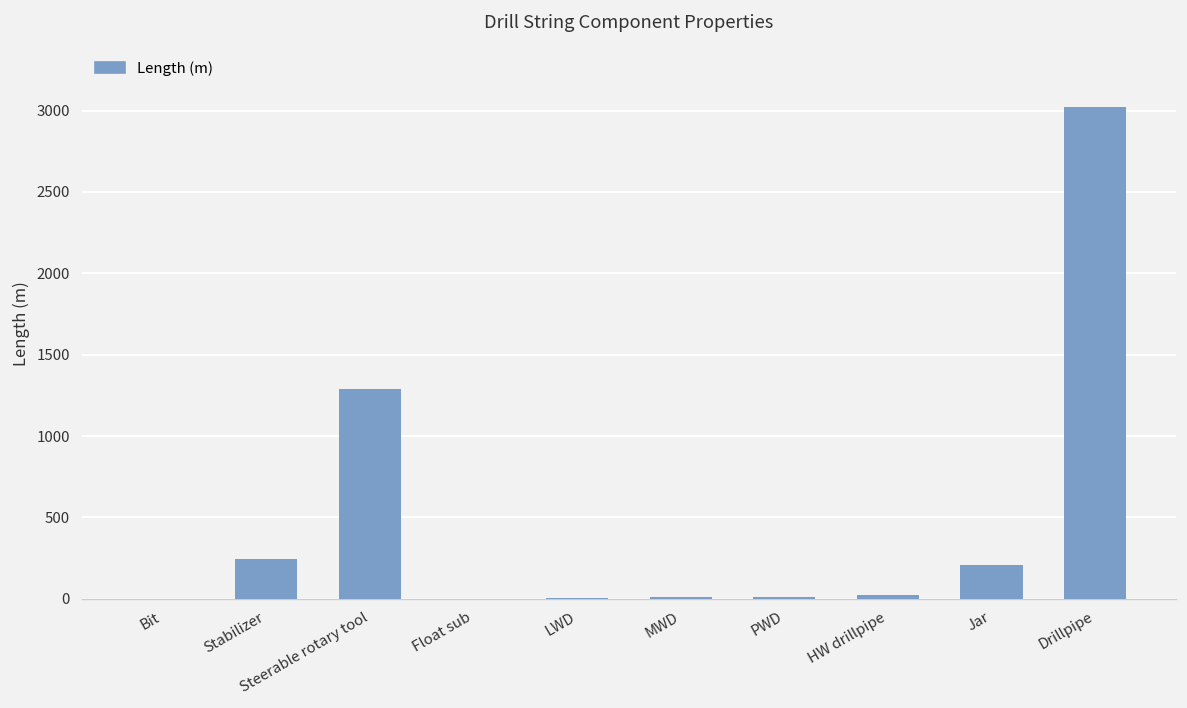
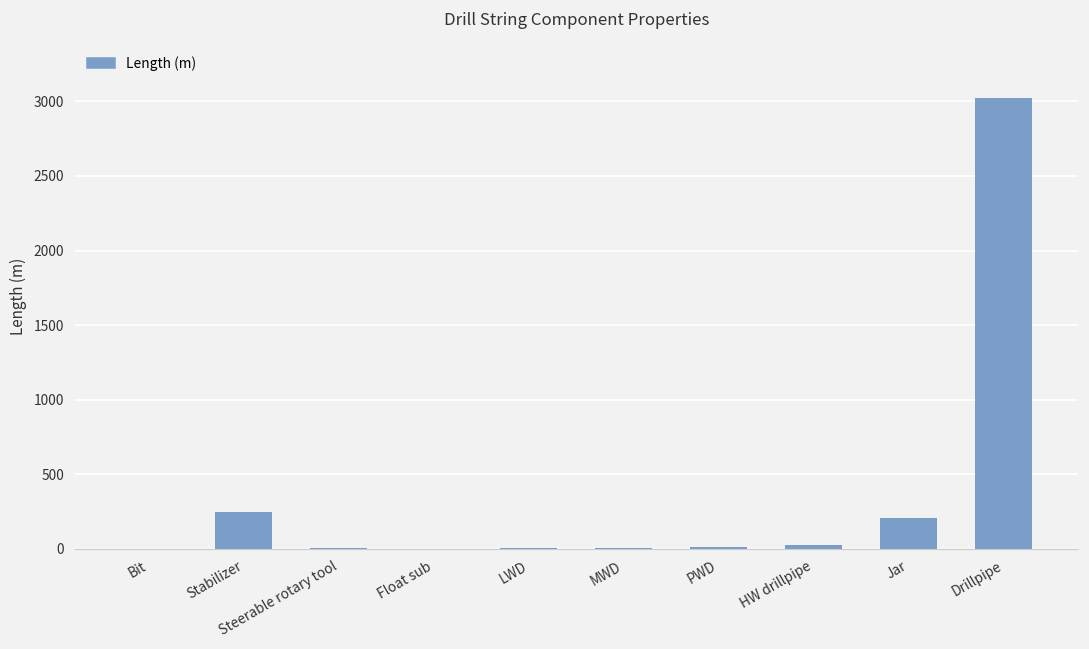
Steerable rotary tool: 1290 -> 10
